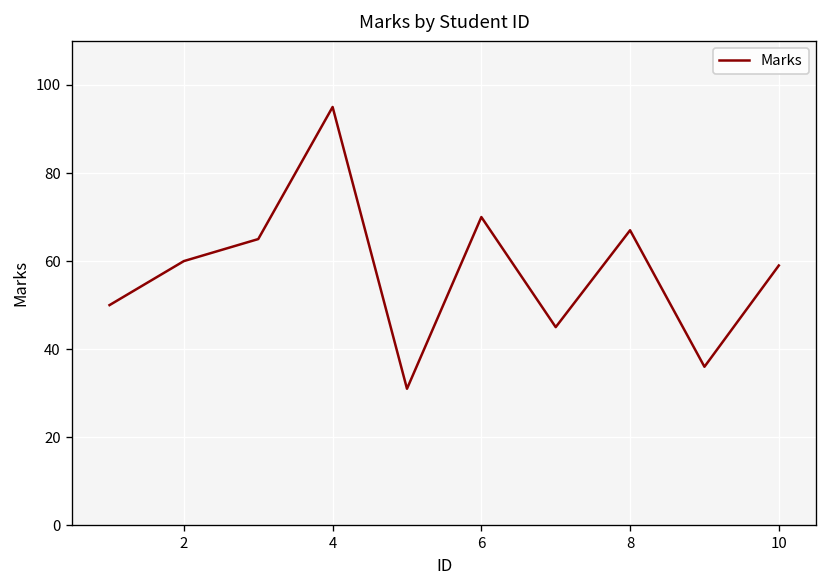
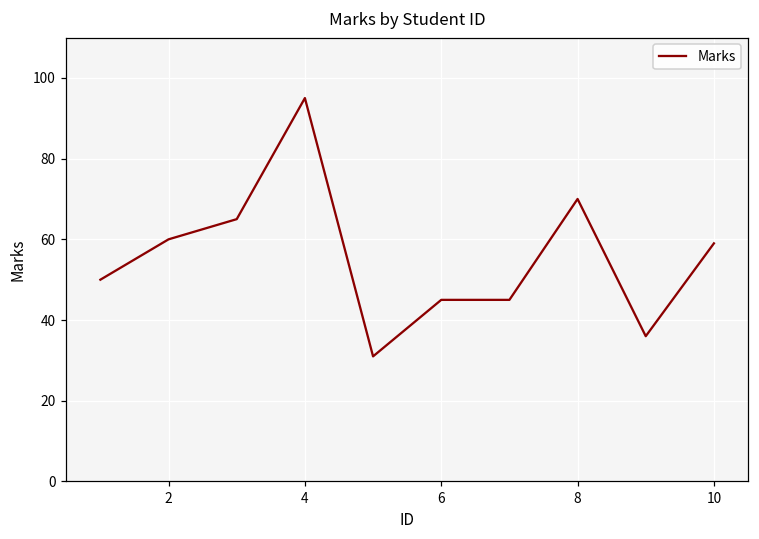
6: 70 -> 45
8: 67 -> 70
